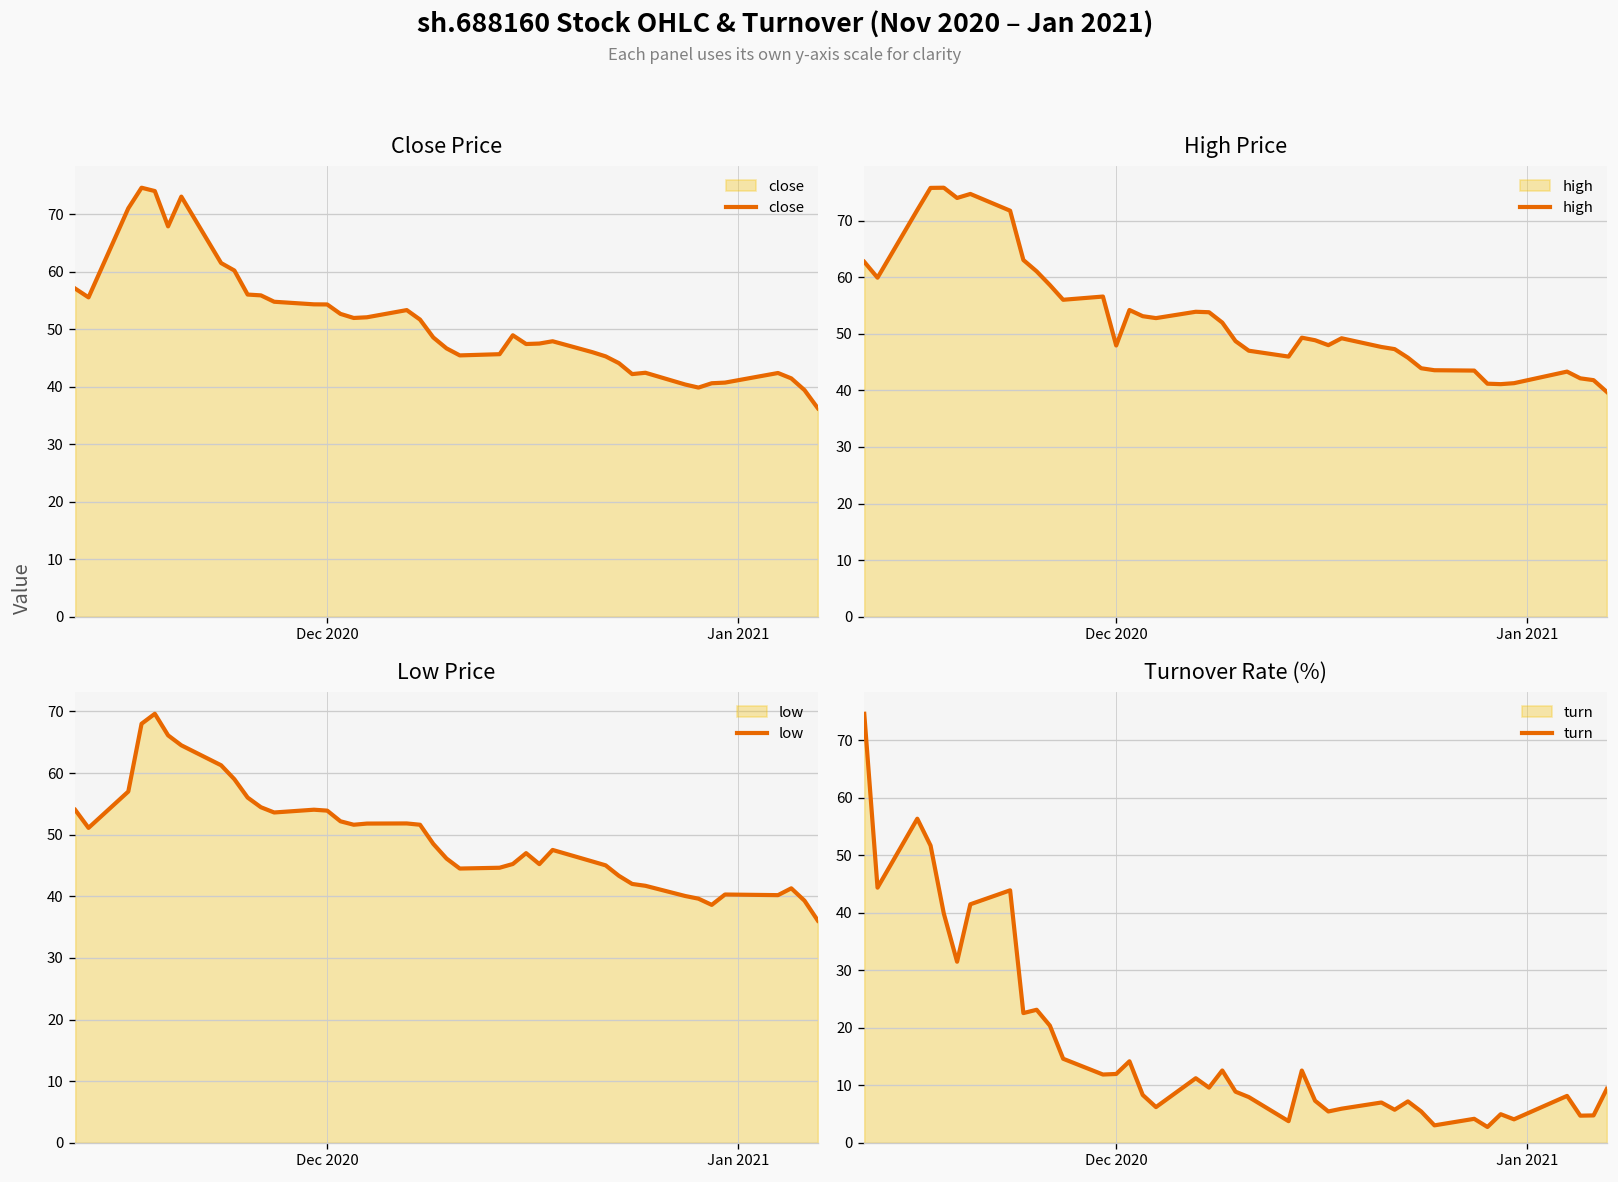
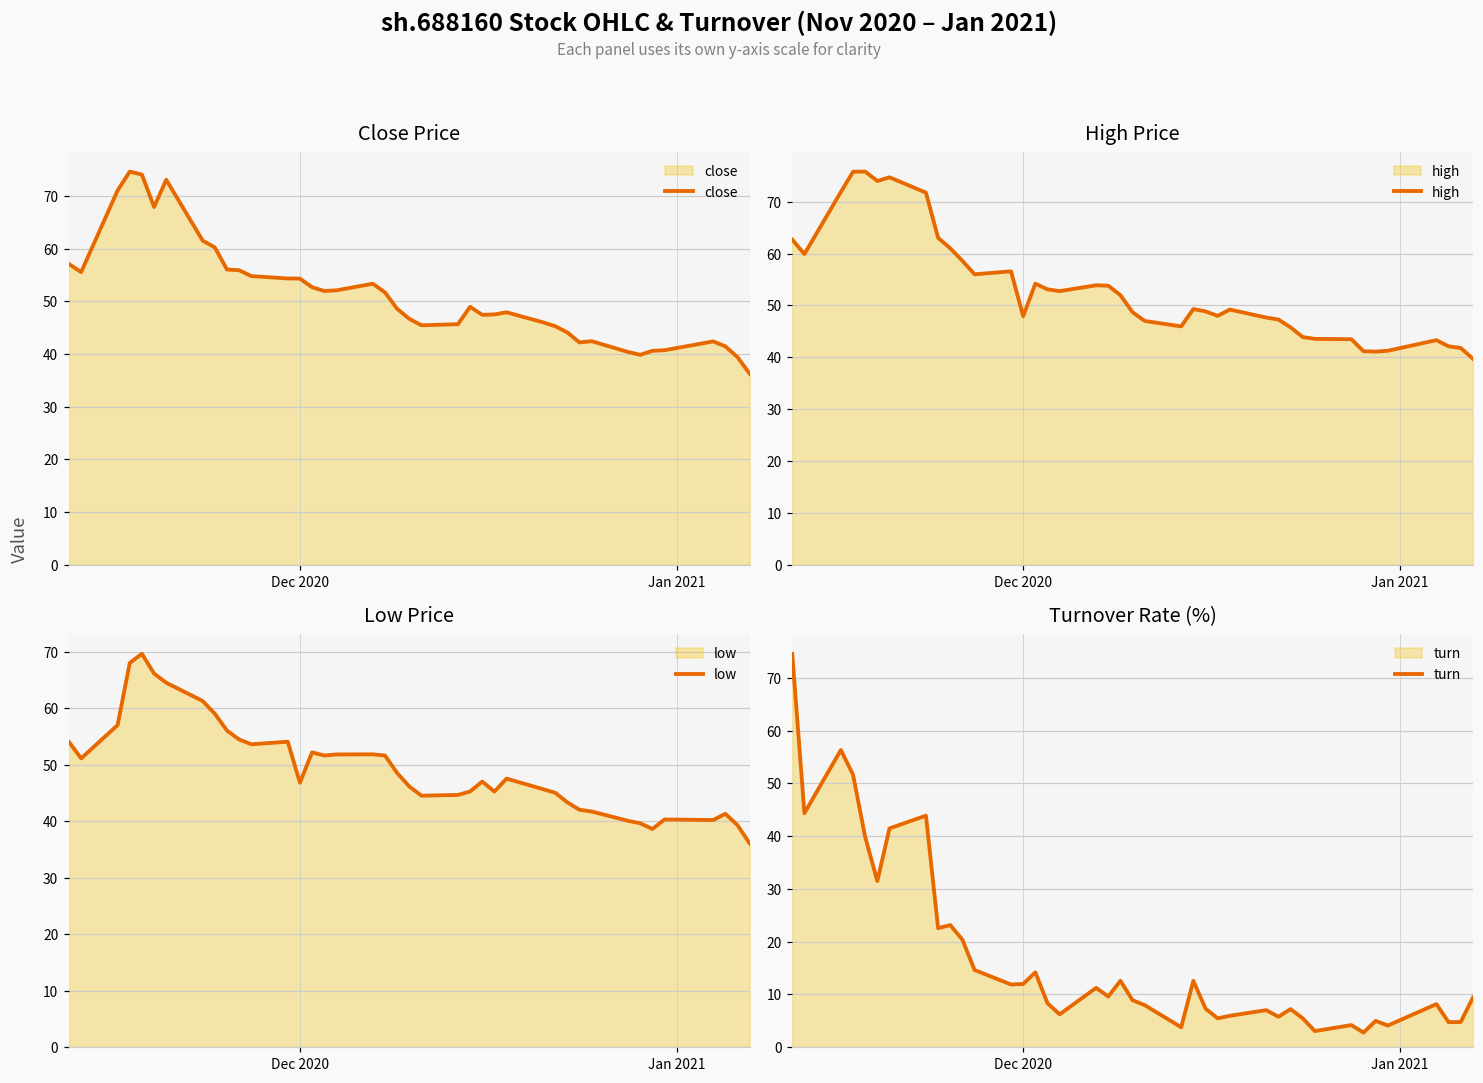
Low Price, Dec 2020: 54 -> 47
